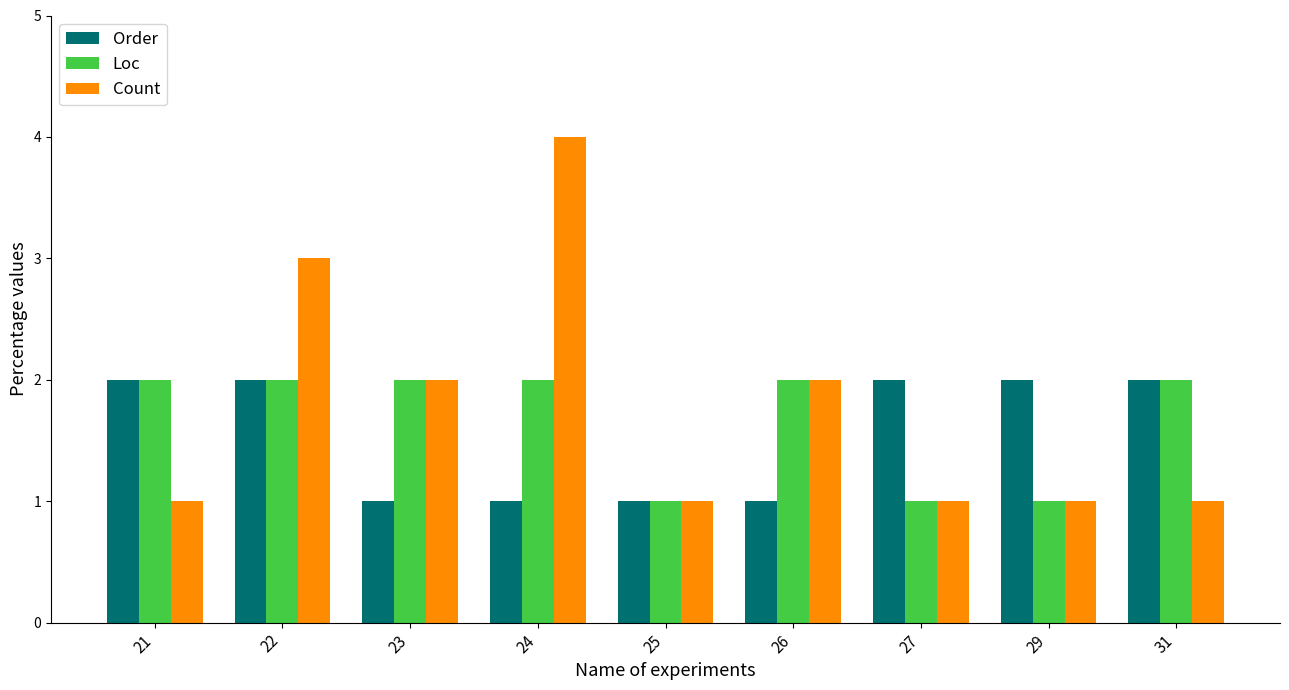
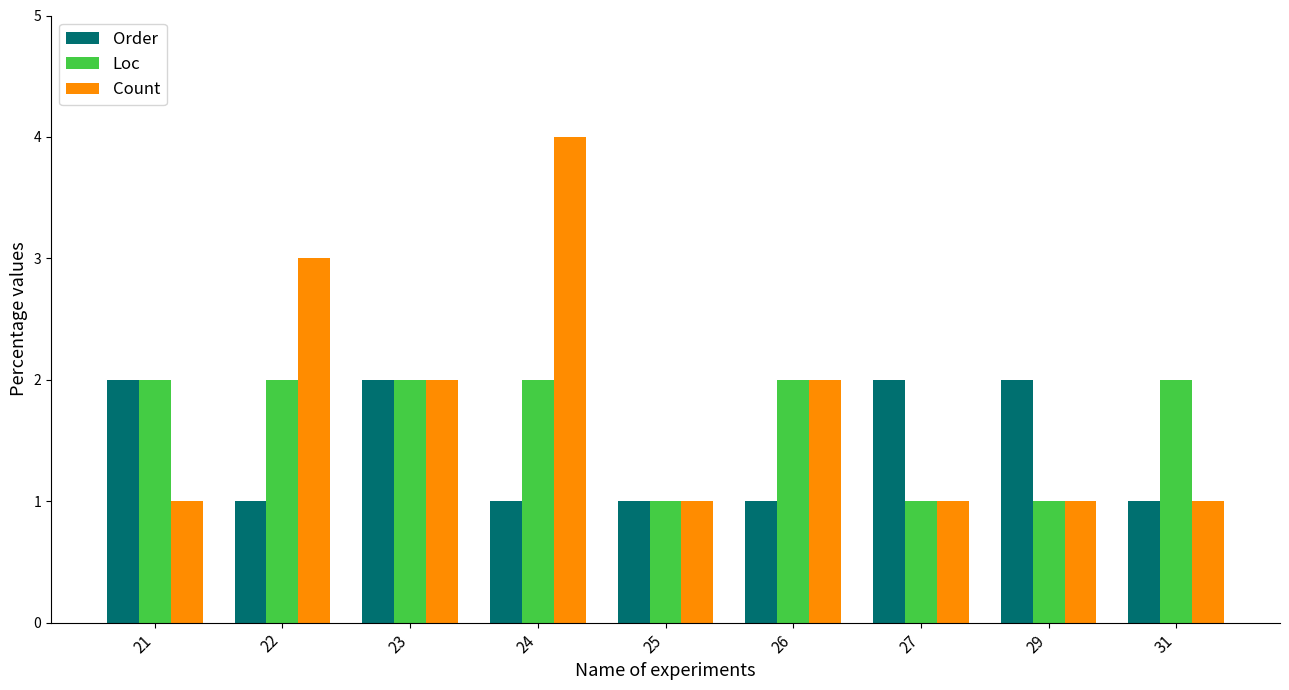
Order, 22: 2 -> 1
Order, 23: 1 -> 2
Order, 31: 2 -> 1
